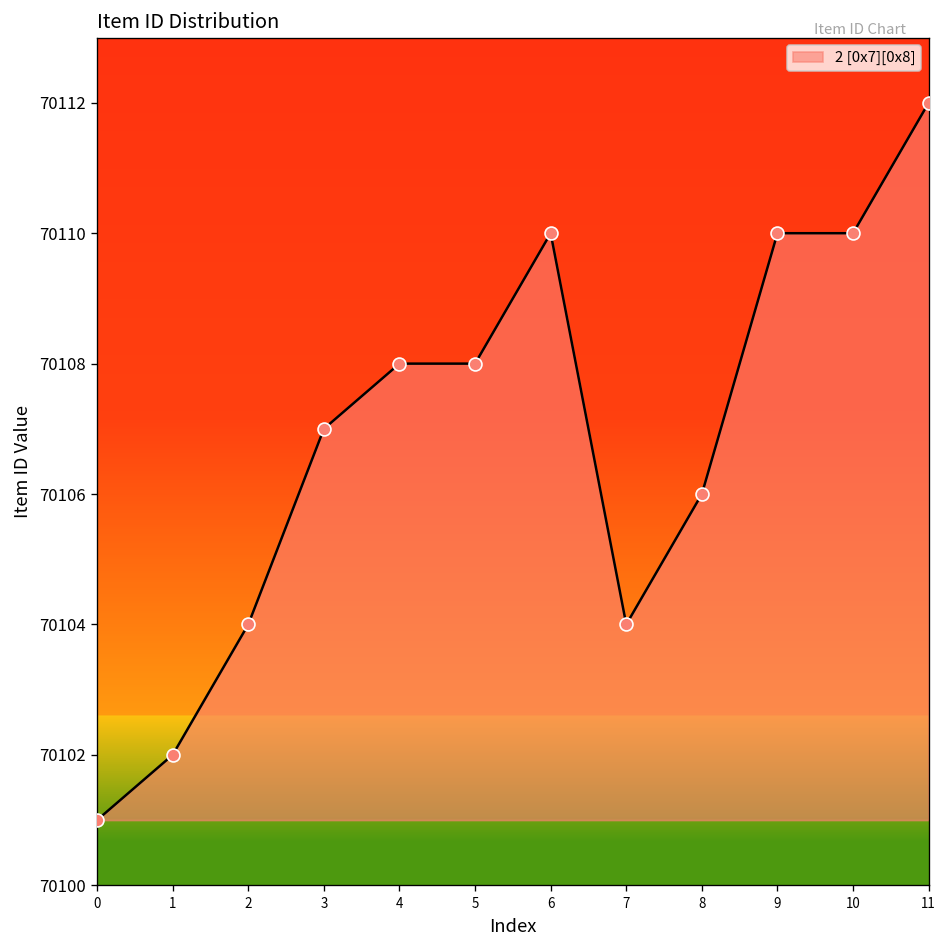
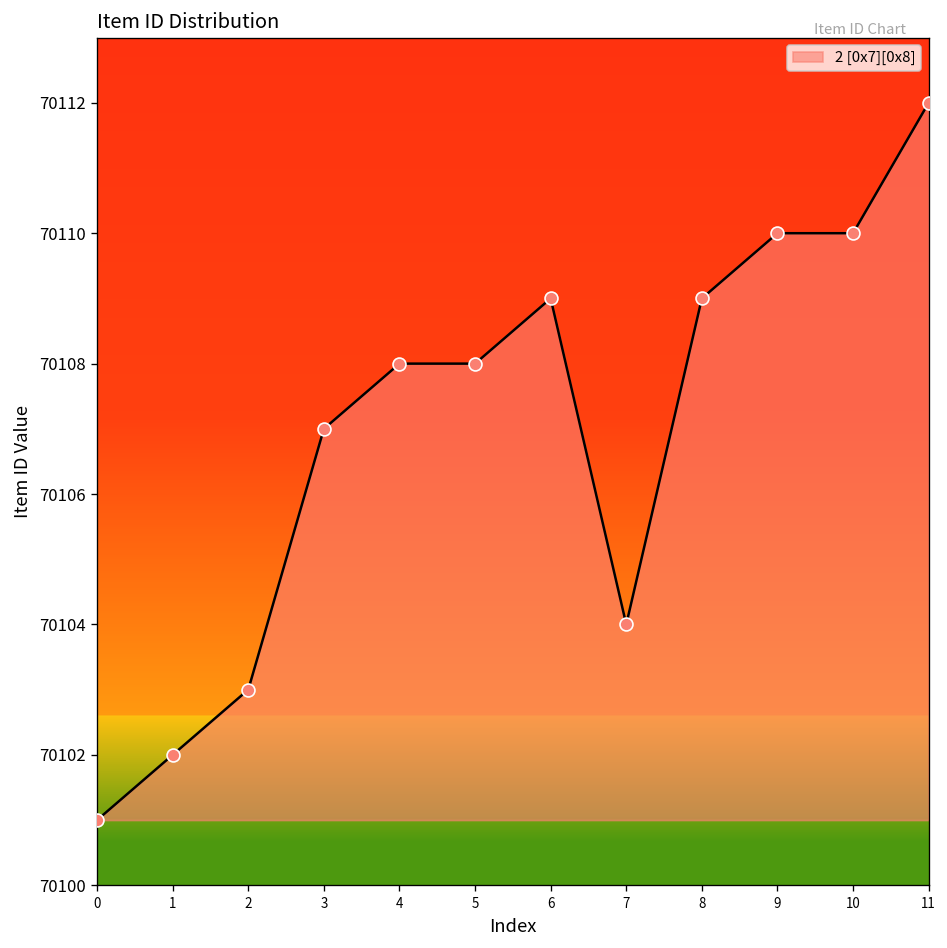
2: 70104 -> 70103
6: 70110 -> 70109
8: 70106 -> 70109
